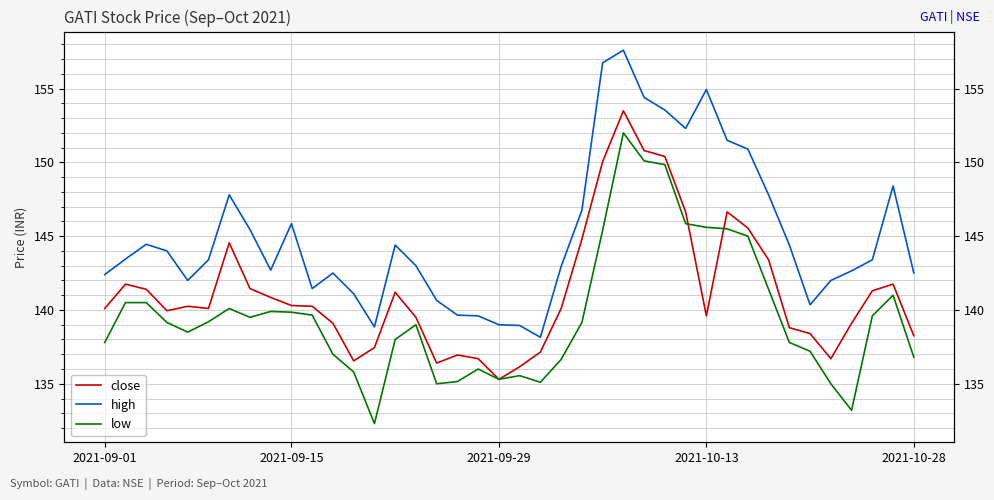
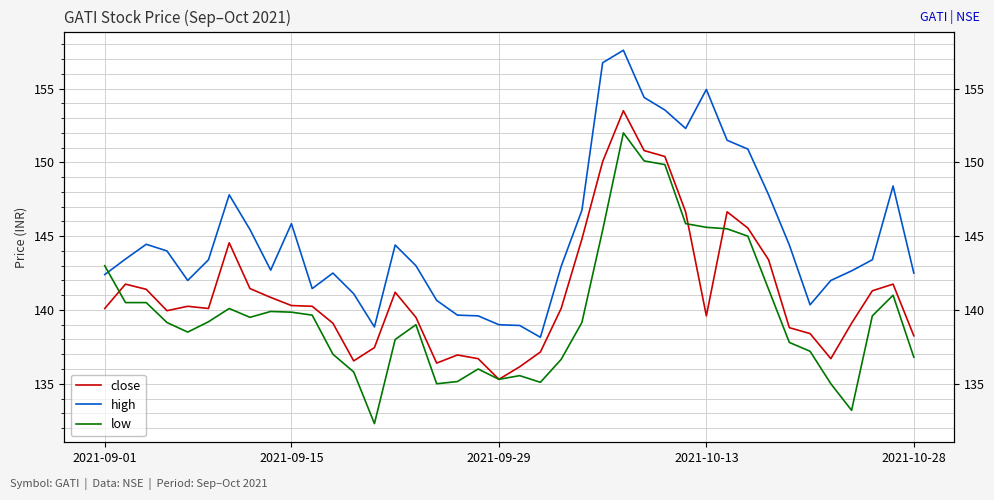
low, 2021-09-01: 137.8 -> 143.0
